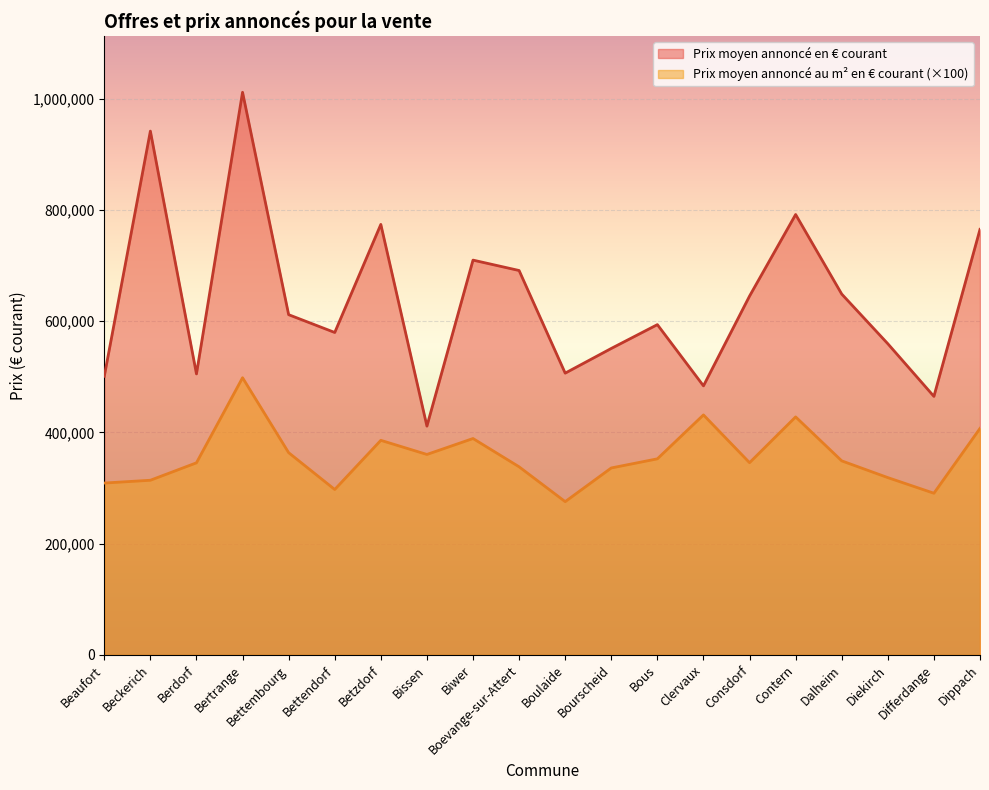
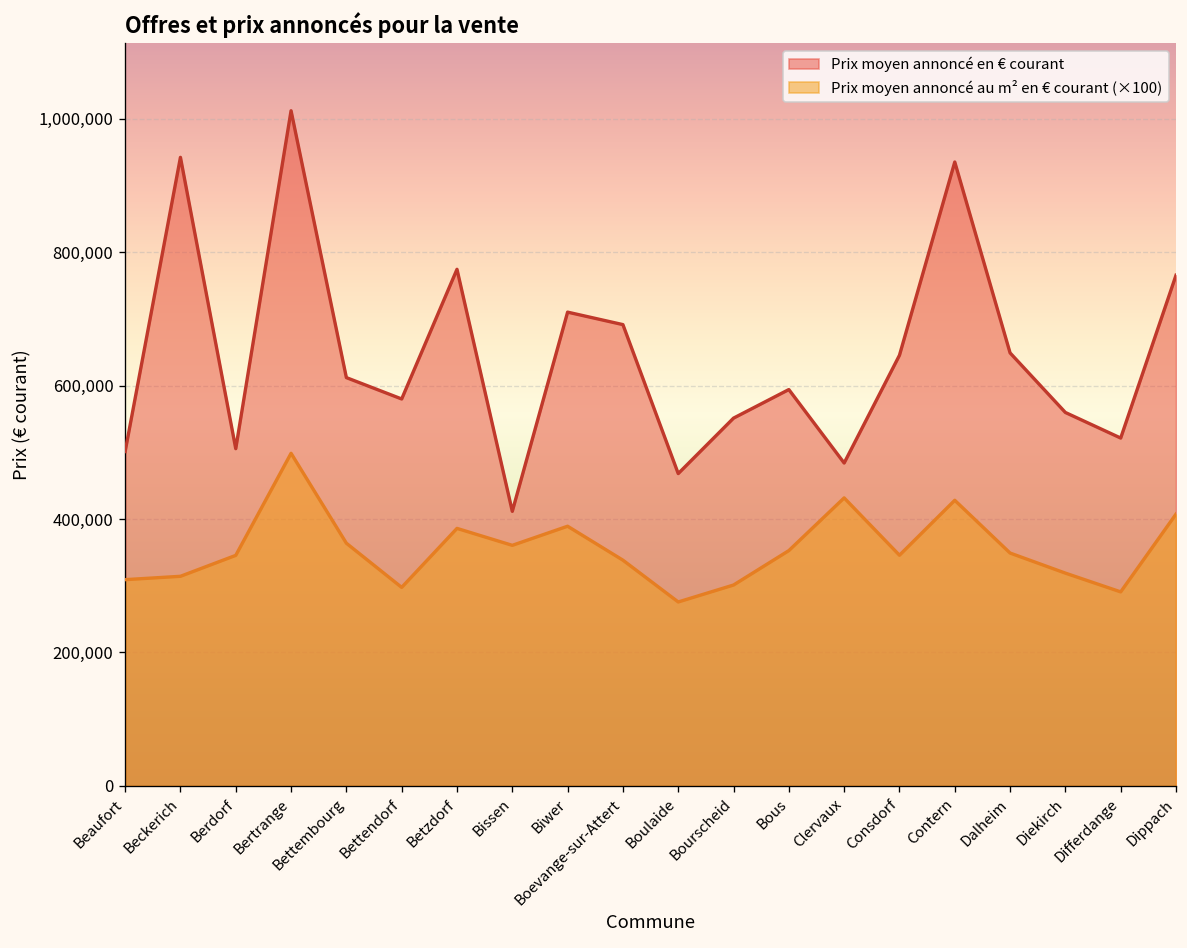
Prix moyen annoncé en € courant, Boulaide: 510,000 -> 470,000
Prix moyen annoncé au m² en € courant (×100), Bourscheid: 340,000 -> 300,000
Prix moyen annoncé en € courant, Contern: 790,000 -> 930,000
Prix moyen annoncé en € courant, Differdange: 460,000 -> 520,000
